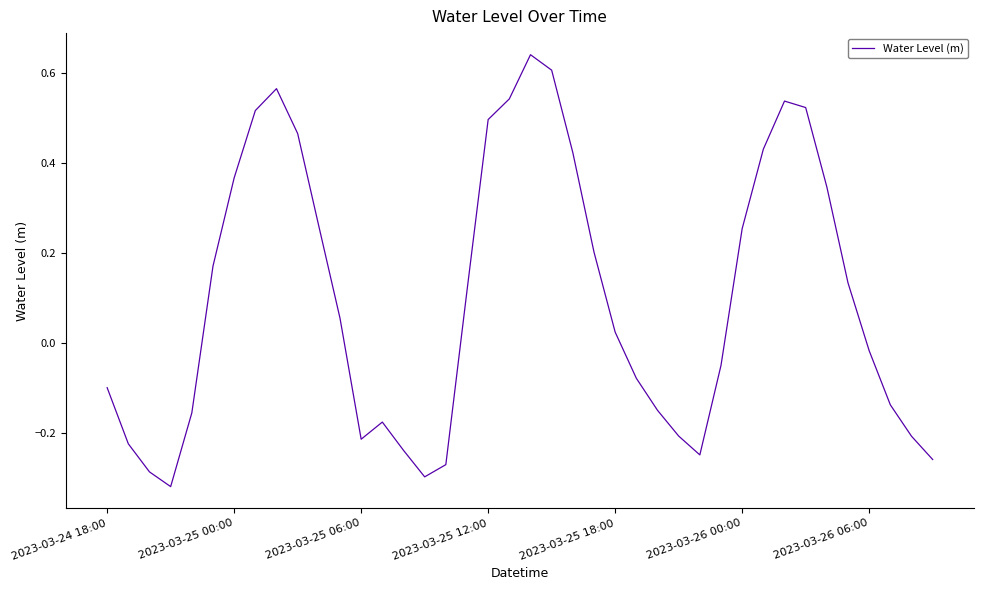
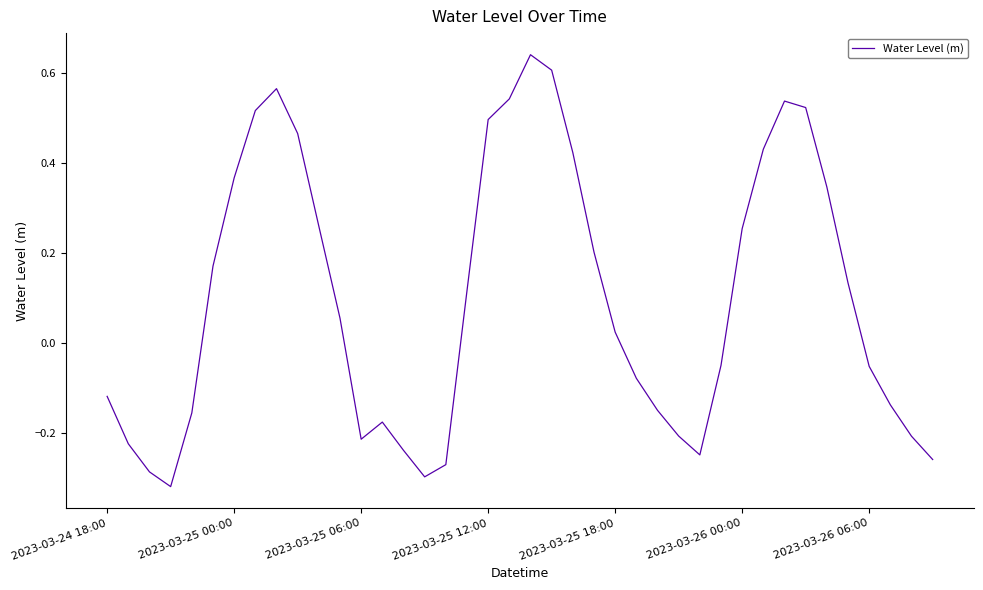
2023-03-24 18:00: -0.10 -> -0.12
2023-03-26 06:00: -0.02 -> -0.05
